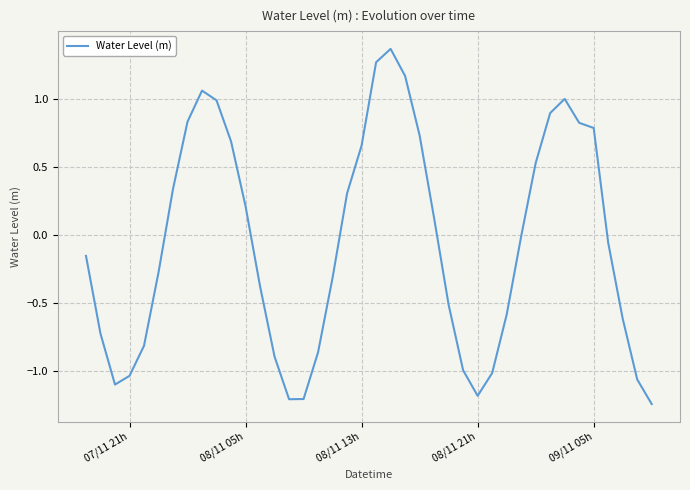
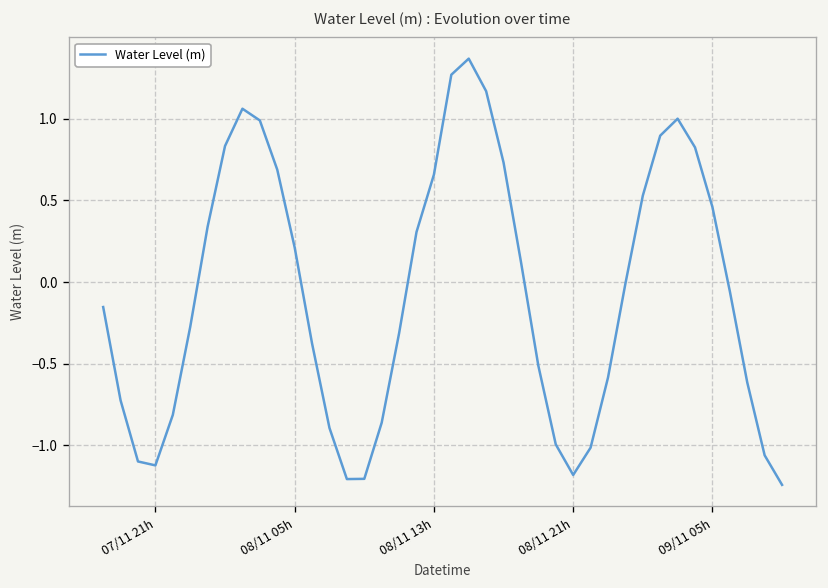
07/11 21h: -1.03 -> -1.12
09/11 05h: 0.79 -> 0.46
